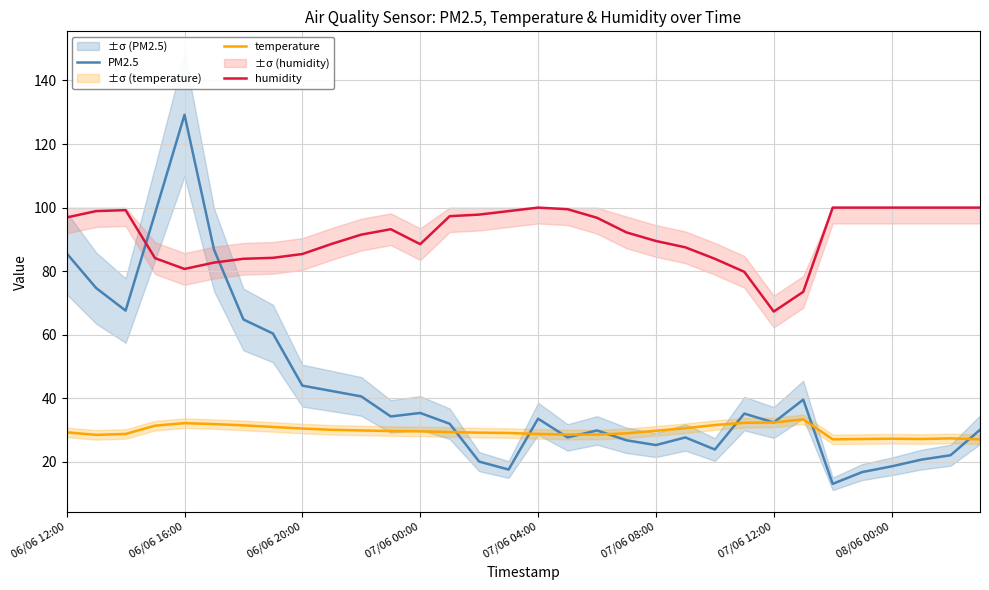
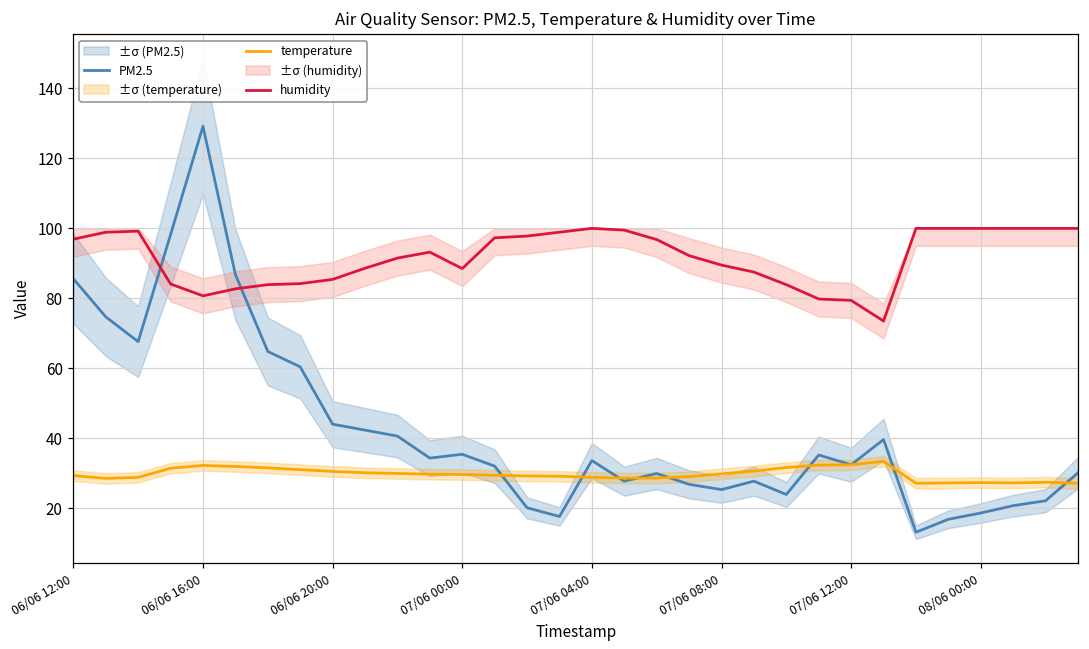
humidity, 07/06 12:00: 67 -> 79
